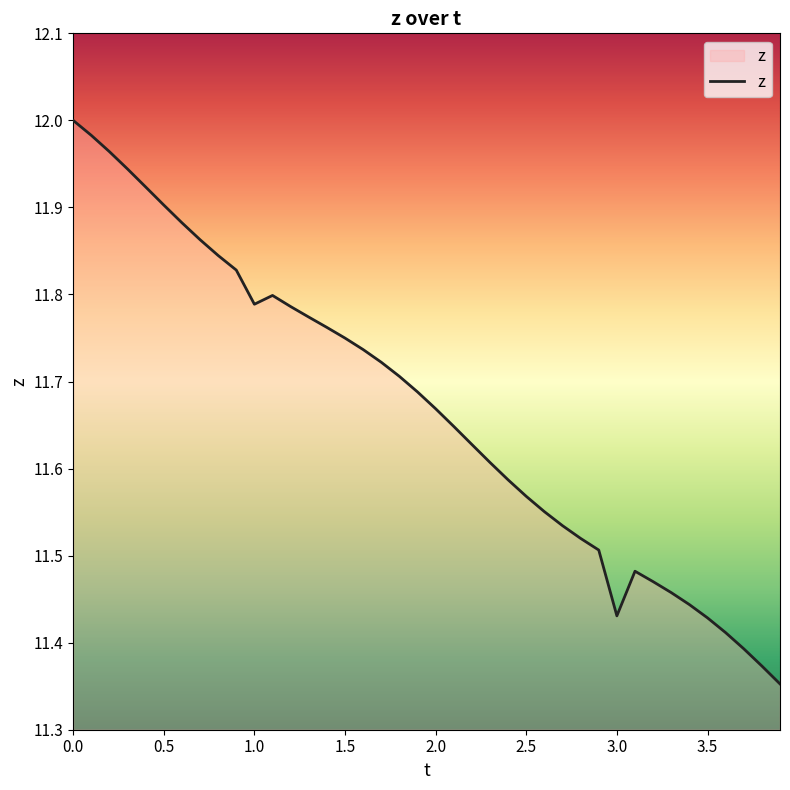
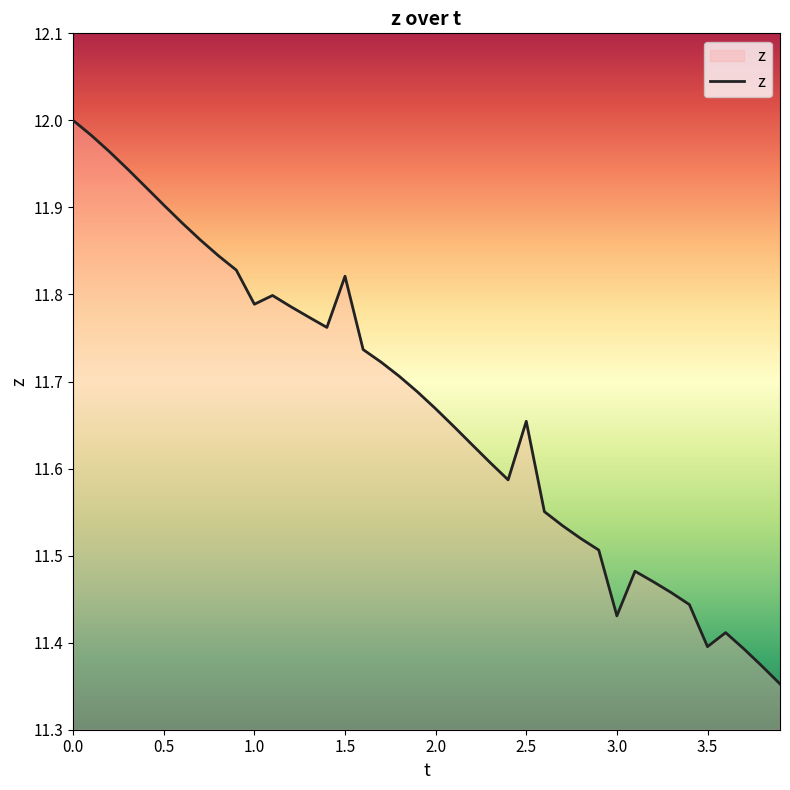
1.5: 11.75 -> 11.82
2.5: 11.57 -> 11.65
3.5: 11.43 -> 11.40
